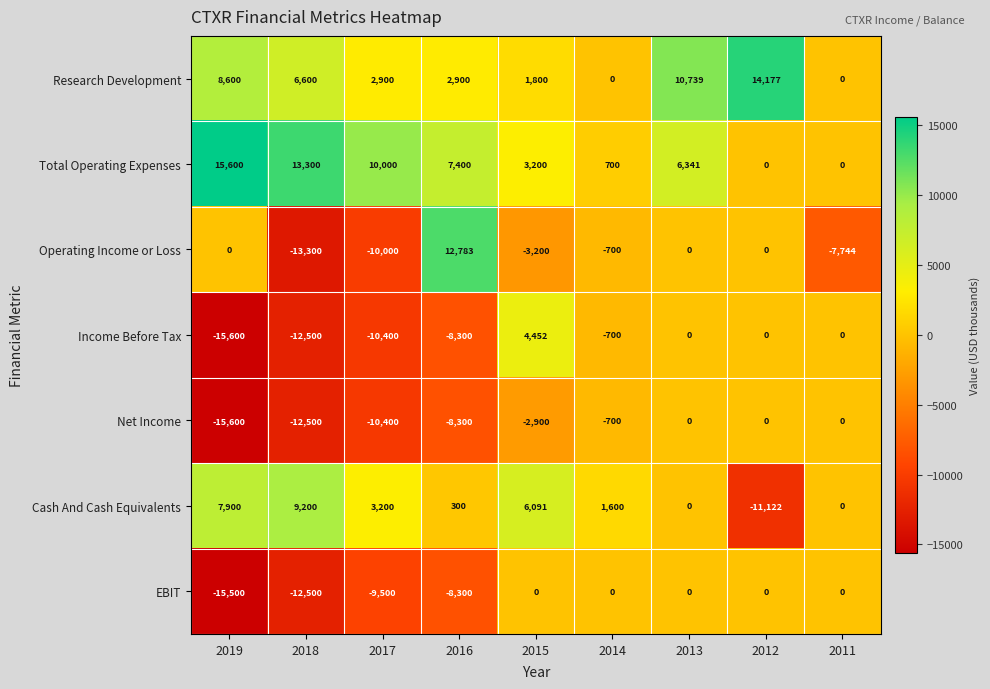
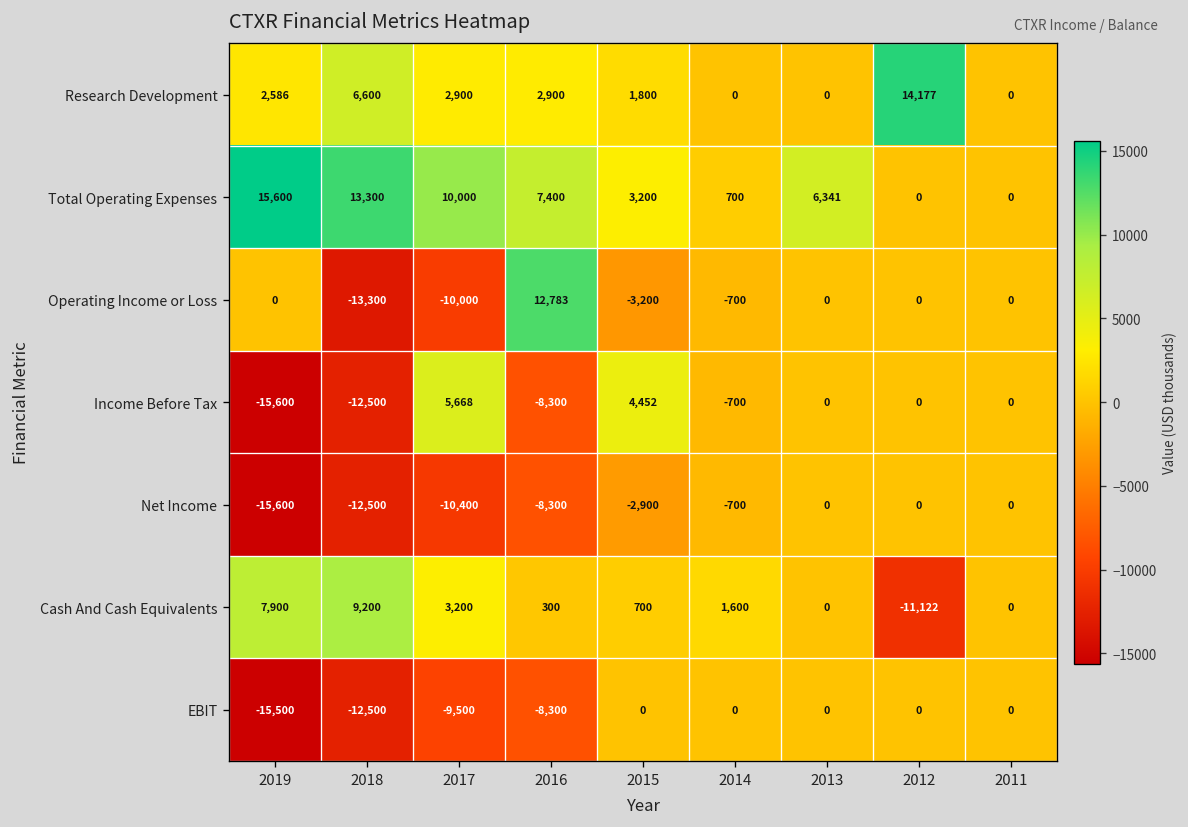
Research Development, 2019: 8,600 -> 2,586
Research Development, 2013: 10,739 -> 0
Operating Income or Loss, 2011: -7,744 -> 0
Income Before Tax, 2017: -10,400 -> 5,668
Cash And Cash Equivalents, 2015: 6,091 -> 700
